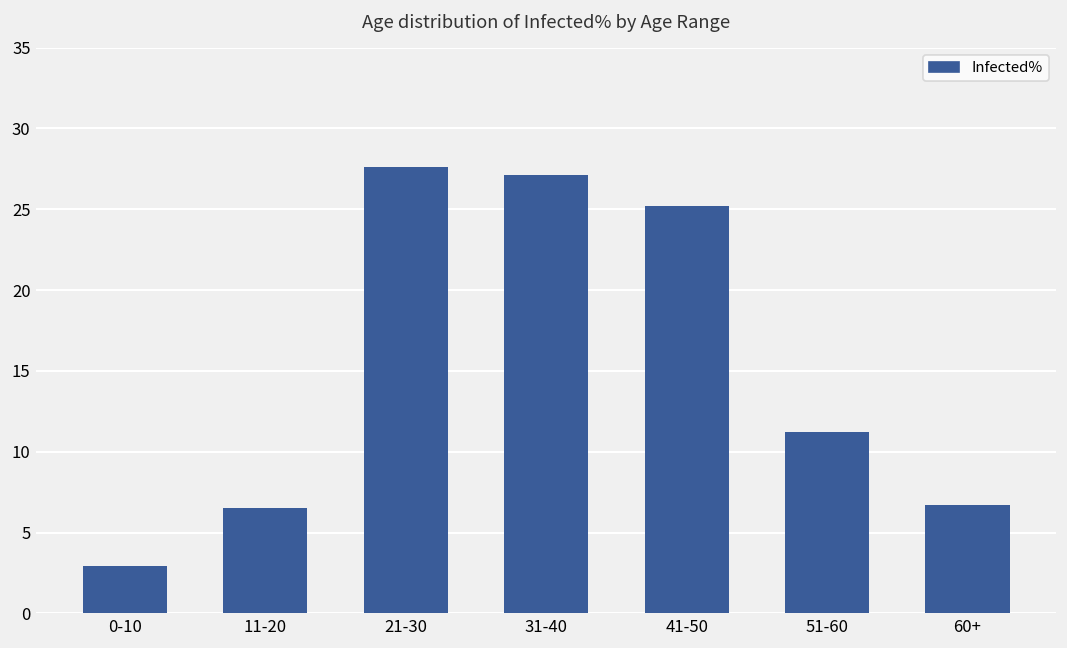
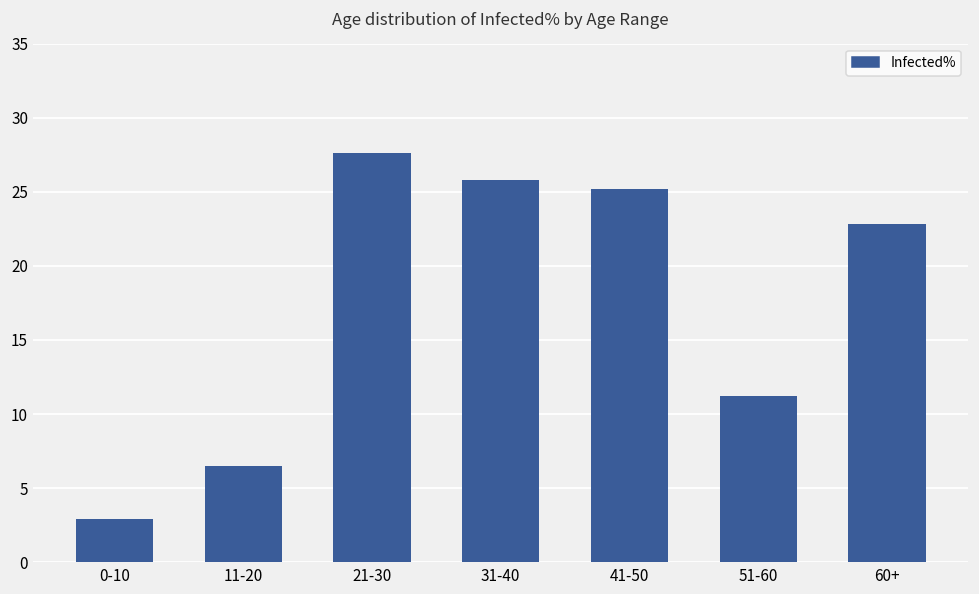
31-40: 27.1 -> 25.8
60+: 6.7 -> 22.8
